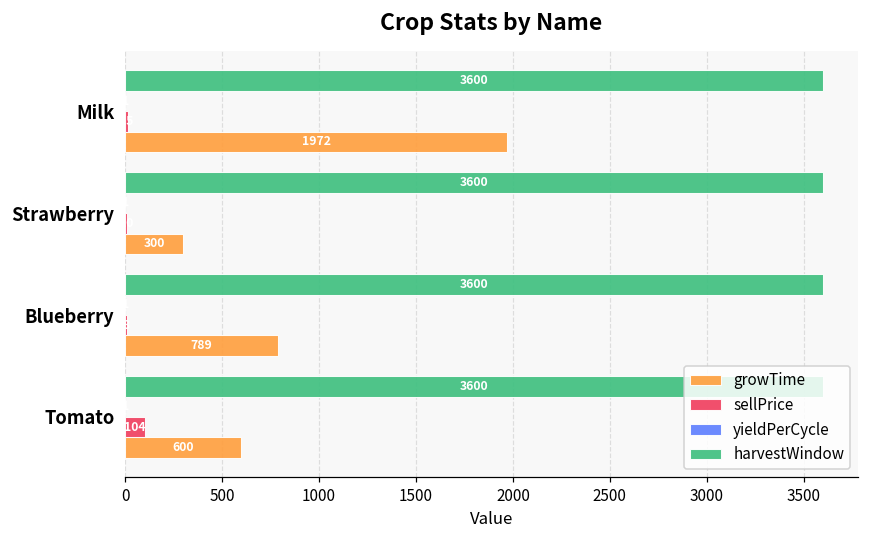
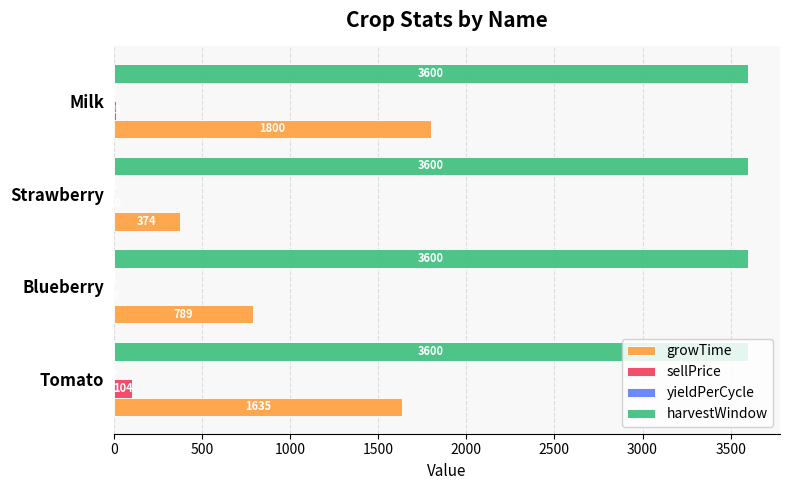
growTime, Milk: 1972 -> 1800
growTime, Strawberry: 300 -> 374
growTime, Tomato: 600 -> 1635
